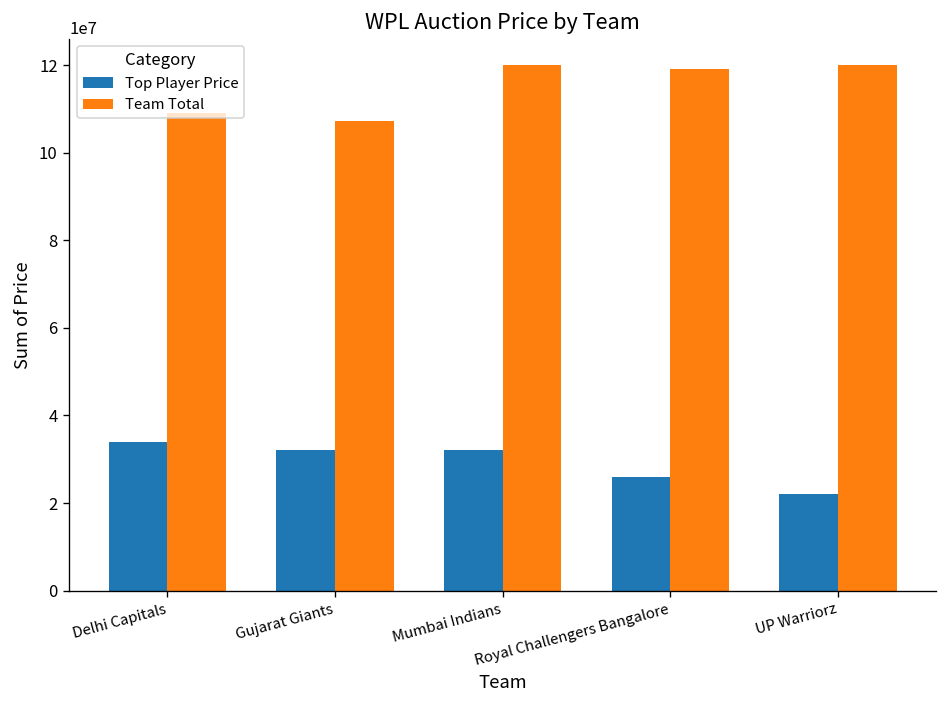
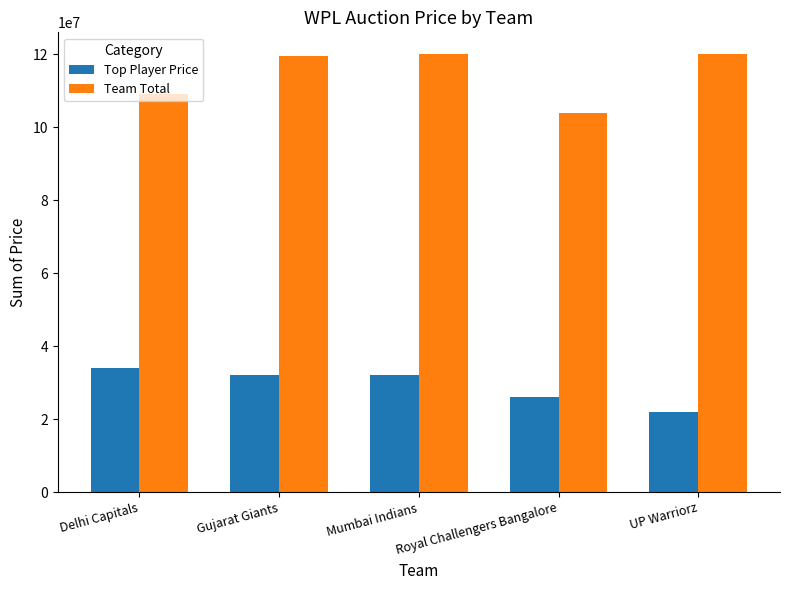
Team Total, Gujarat Giants: 107000000 -> 120000000
Team Total, Royal Challengers Bangalore: 119000000 -> 104000000
